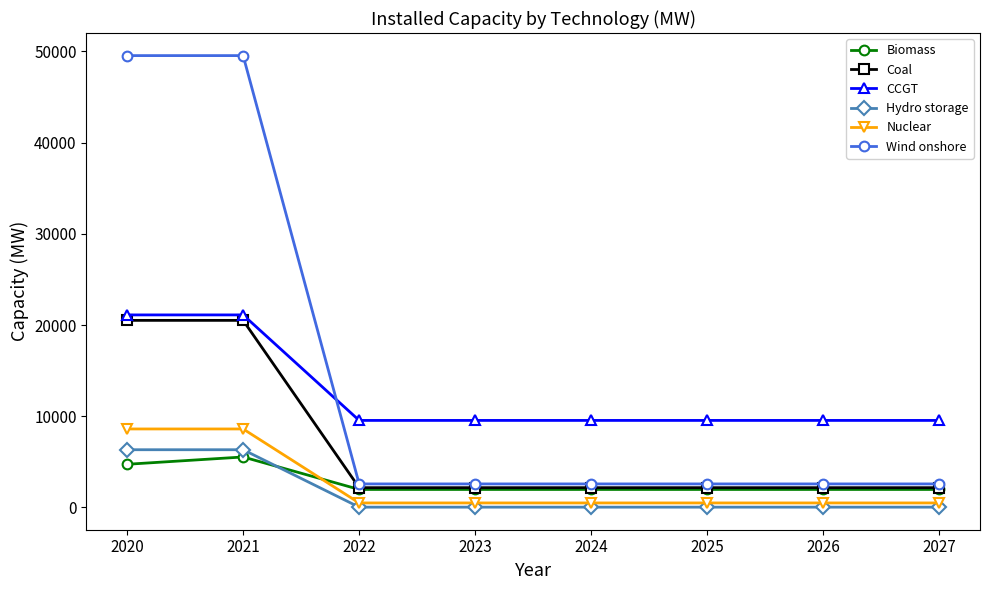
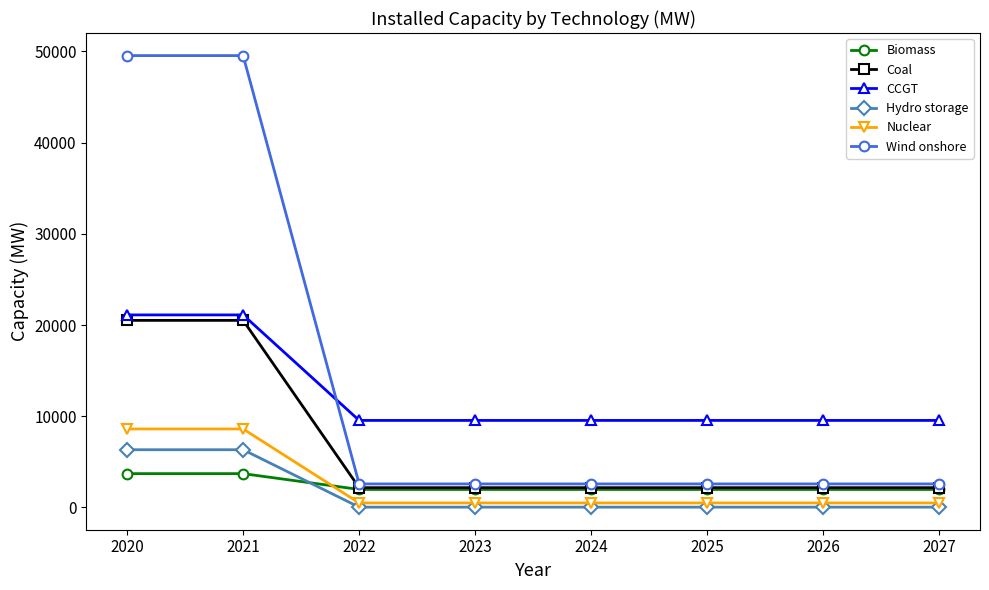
Biomass, 2020: 5000 -> 4000
Biomass, 2021: 6000 -> 4000
